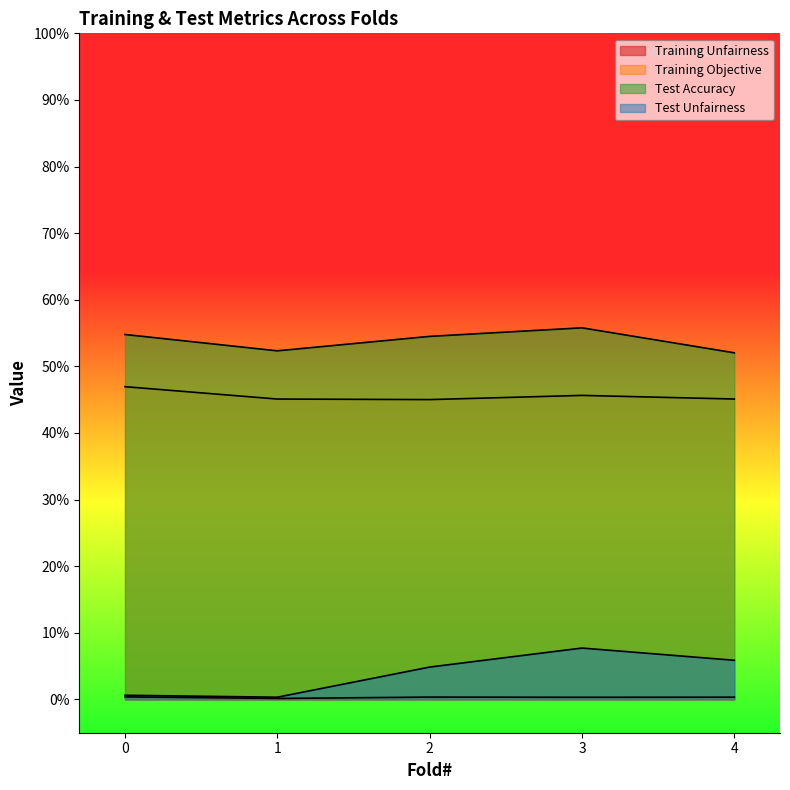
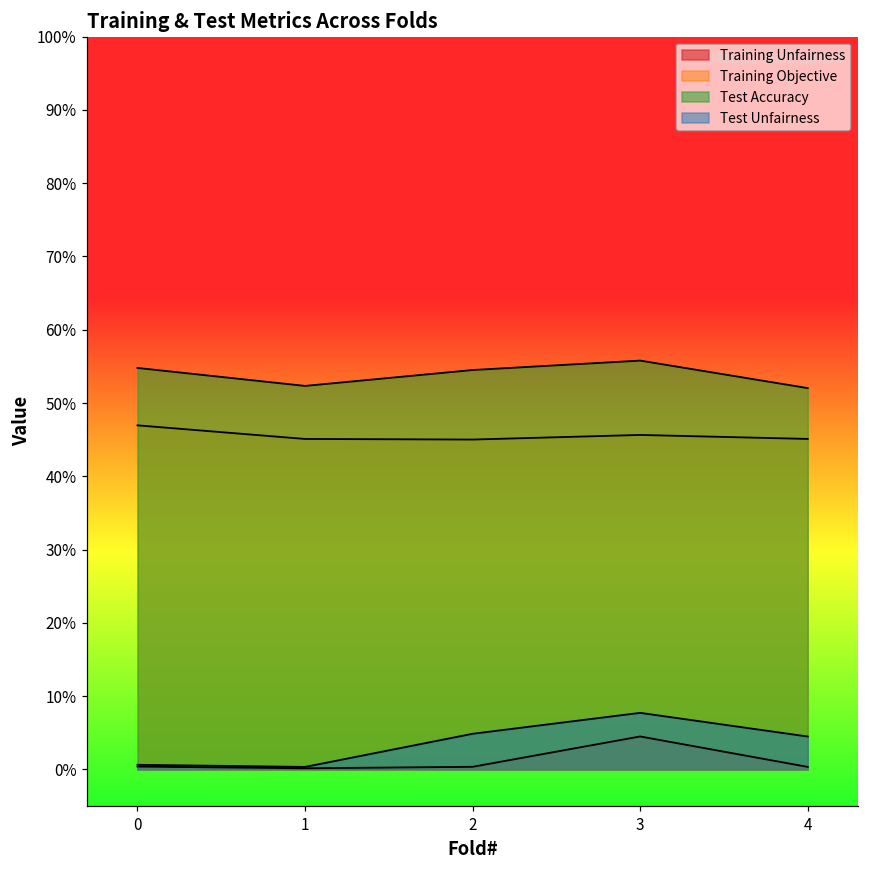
Training Unfairness, 3: 0% -> 4%
Test Unfairness, 4: 6% -> 4%
